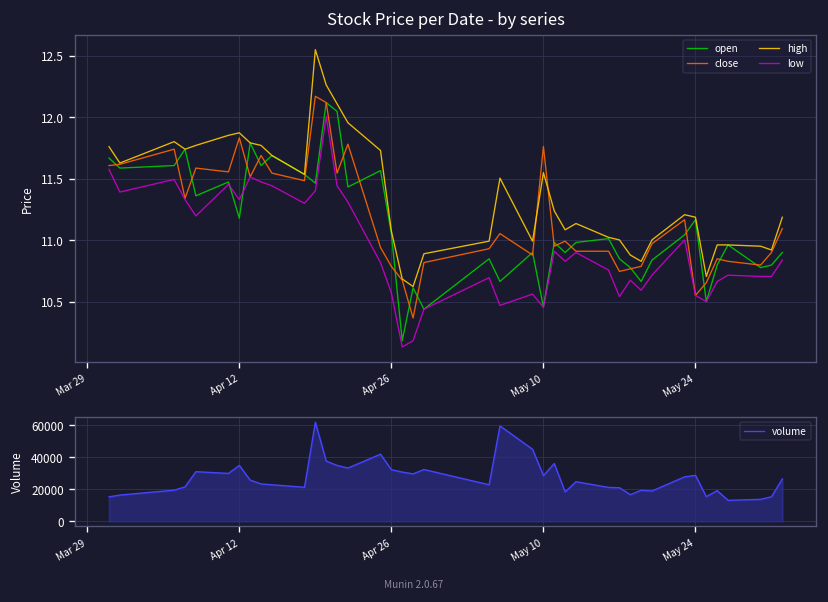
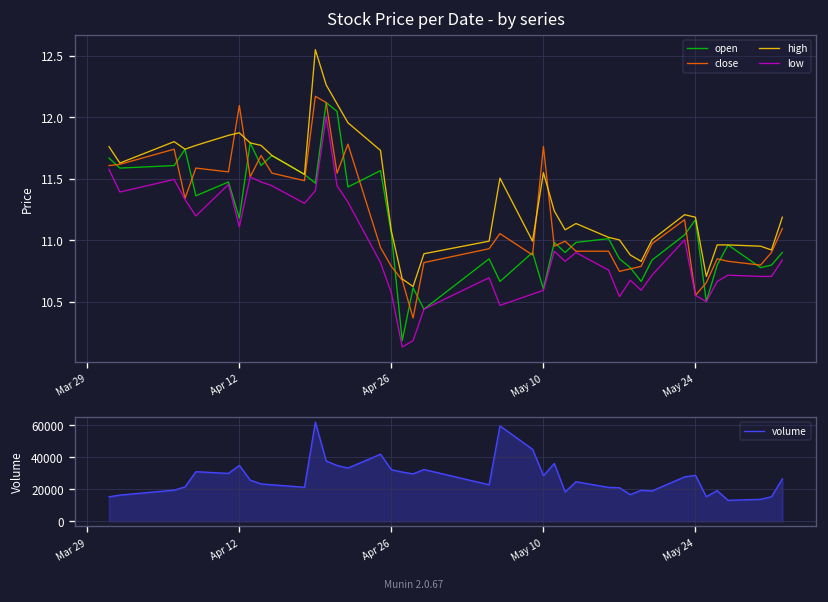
Stock Price per Date - by series, close, Apr 12: 11.83 -> 12.10
Stock Price per Date - by series, low, Apr 12: 11.33 -> 11.11
Stock Price per Date - by series, open, May 10: 10.46 -> 10.60
Stock Price per Date - by series, low, May 10: 10.46 -> 10.59
